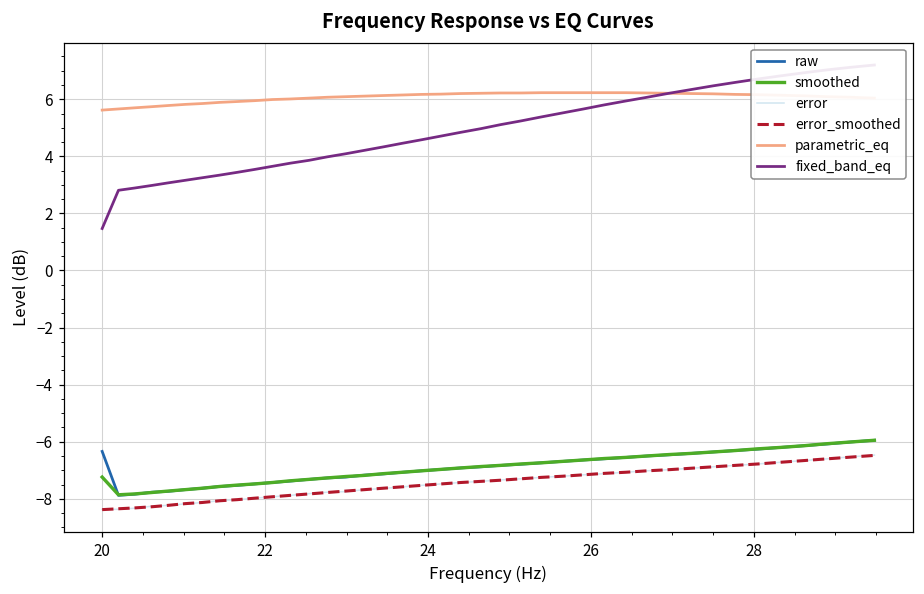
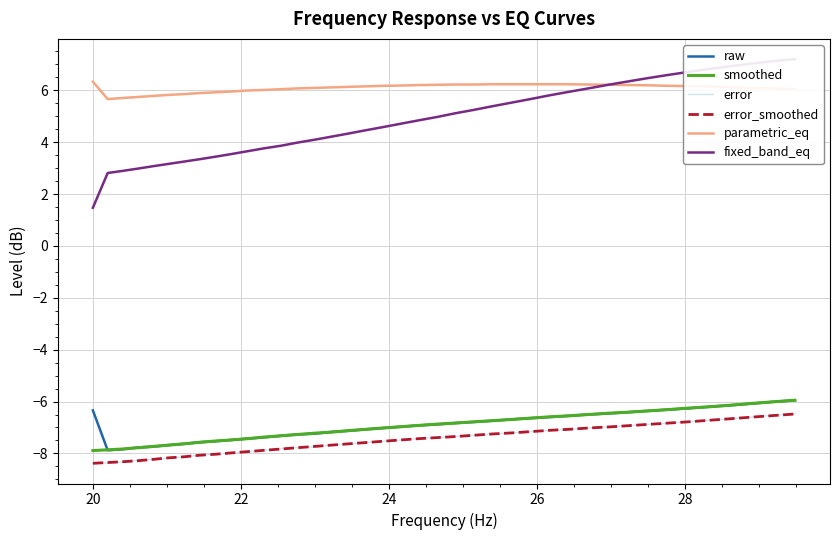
smoothed, 20: -7.2 -> -7.9
parametric_eq, 20: 5.6 -> 6.3
